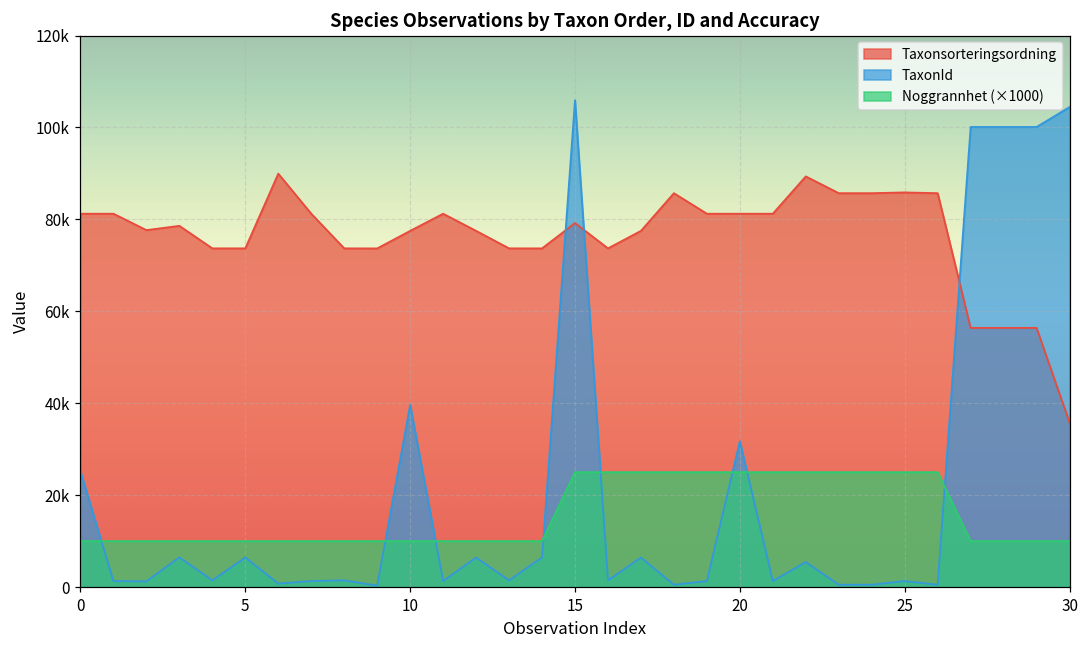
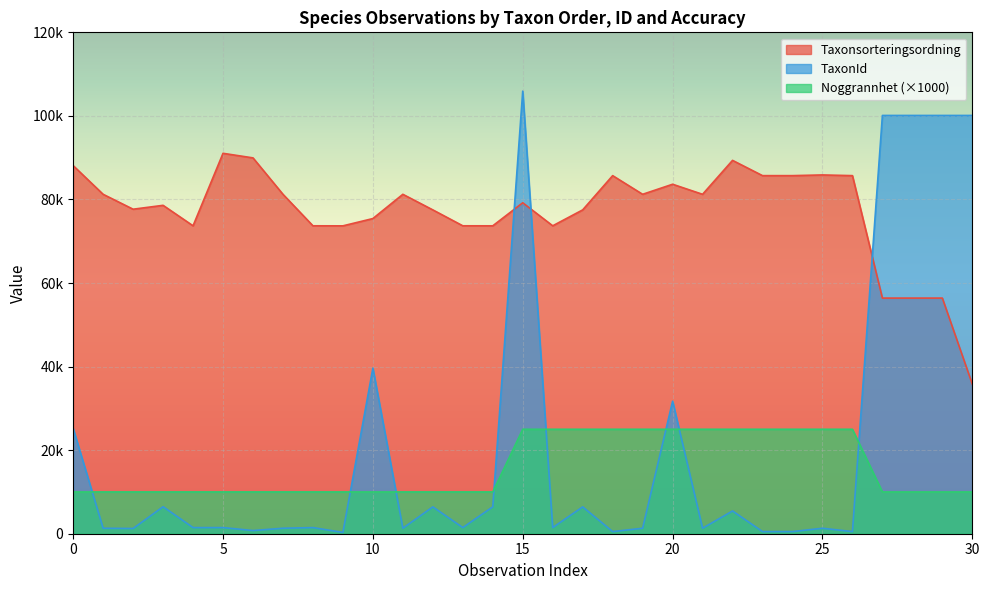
Taxonsorteringsordning, 0: 81000 -> 88000
Taxonsorteringsordning, 5: 74000 -> 91000
TaxonId, 5: 6000 -> 1000
Taxonsorteringsordning, 10: 78000 -> 75000
Taxonsorteringsordning, 20: 81000 -> 84000
TaxonId, 30: 104000 -> 100000
